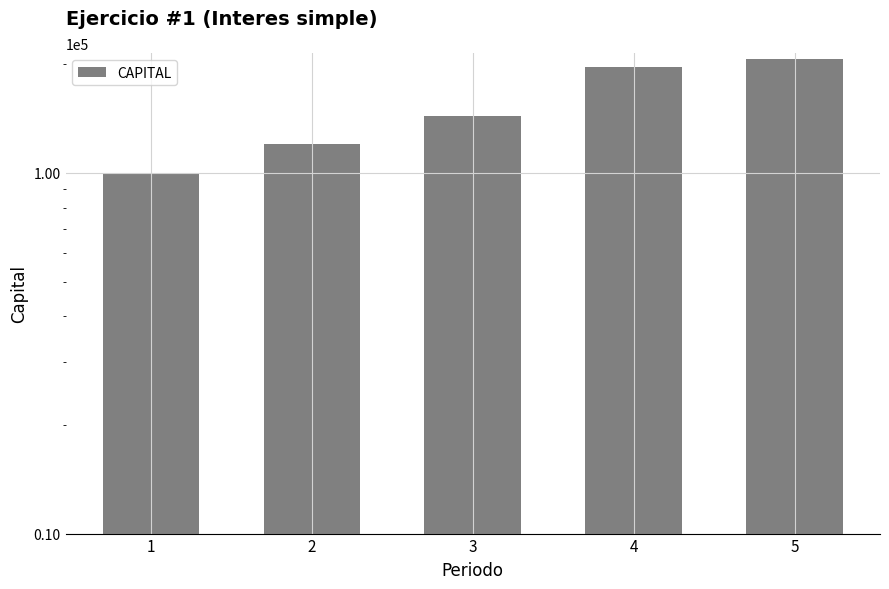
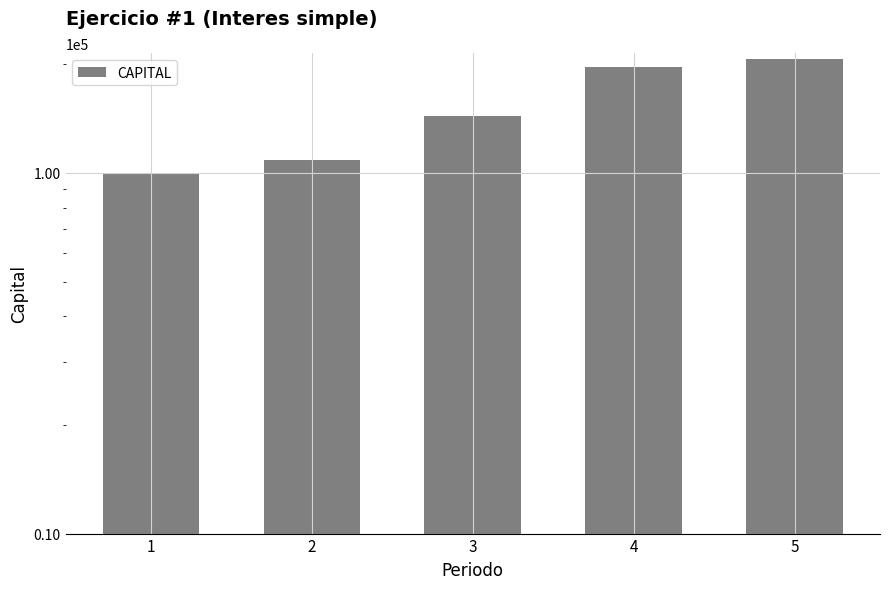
2: 120000 -> 109000
